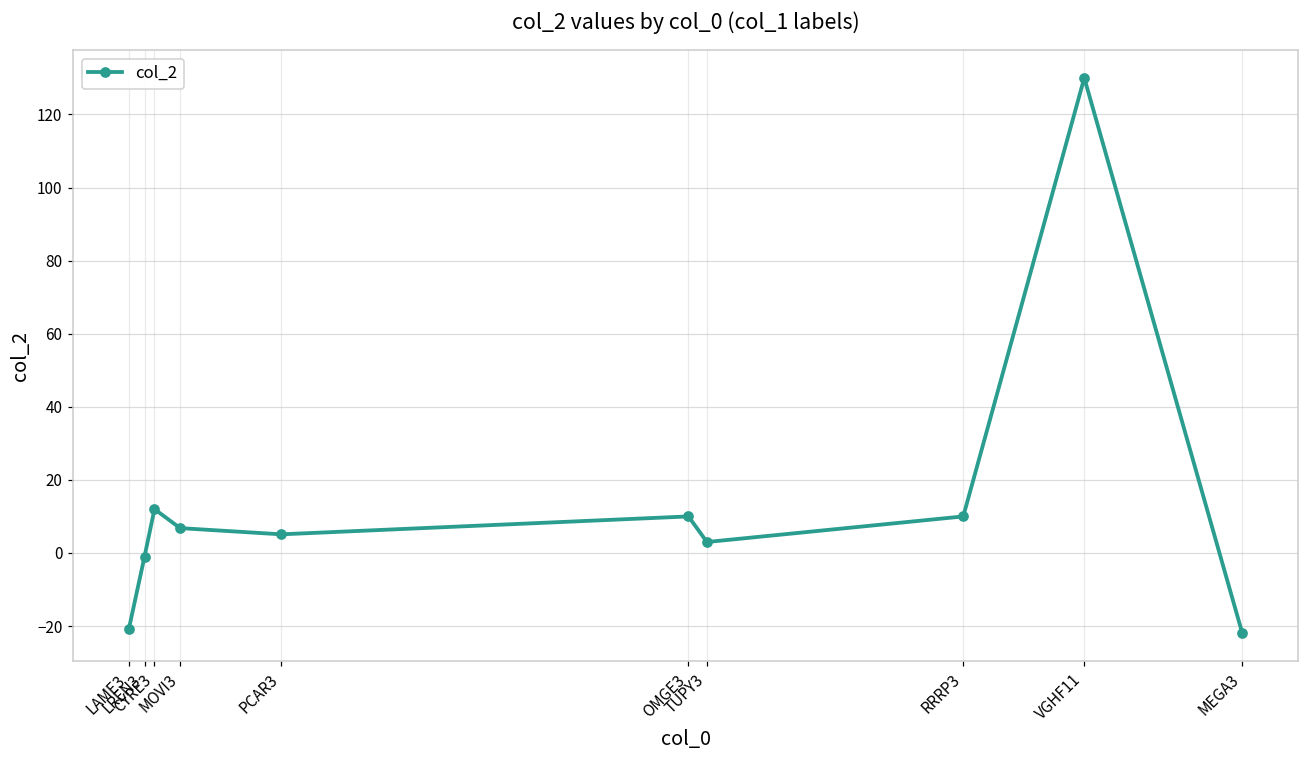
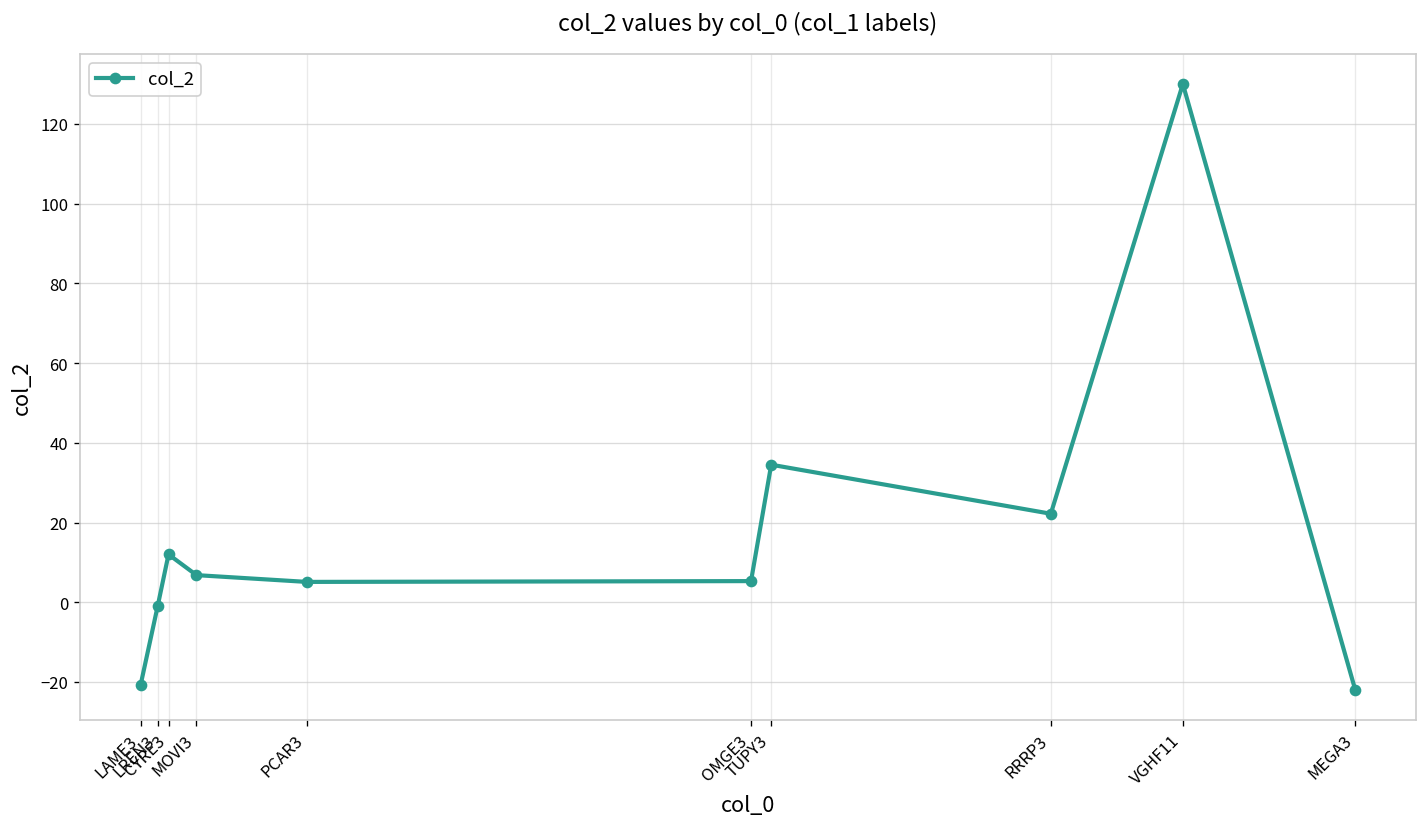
OMGE3: 10 -> 5
TUPY3: 3 -> 35
RRRP3: 10 -> 22
